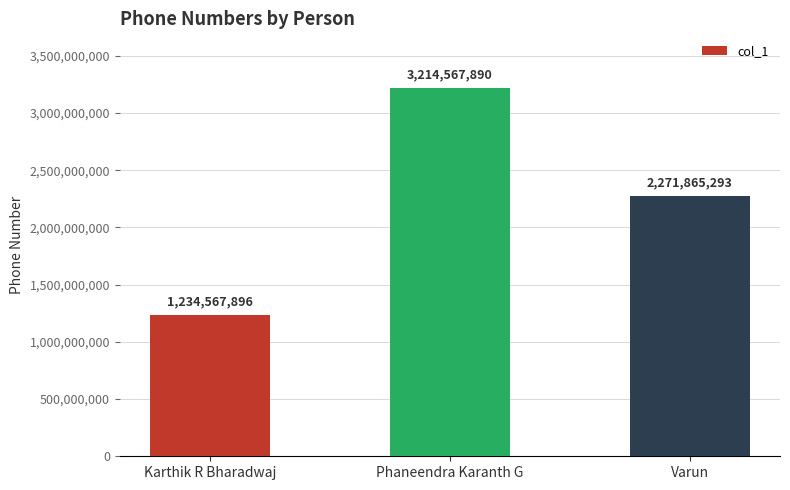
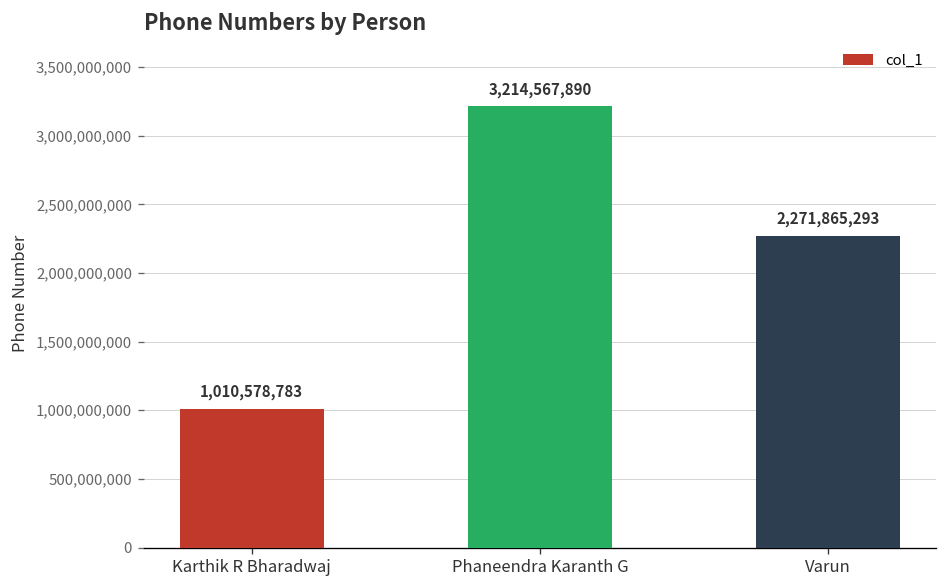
Karthik R Bharadwaj: 1,234,567,896 -> 1,010,578,783
